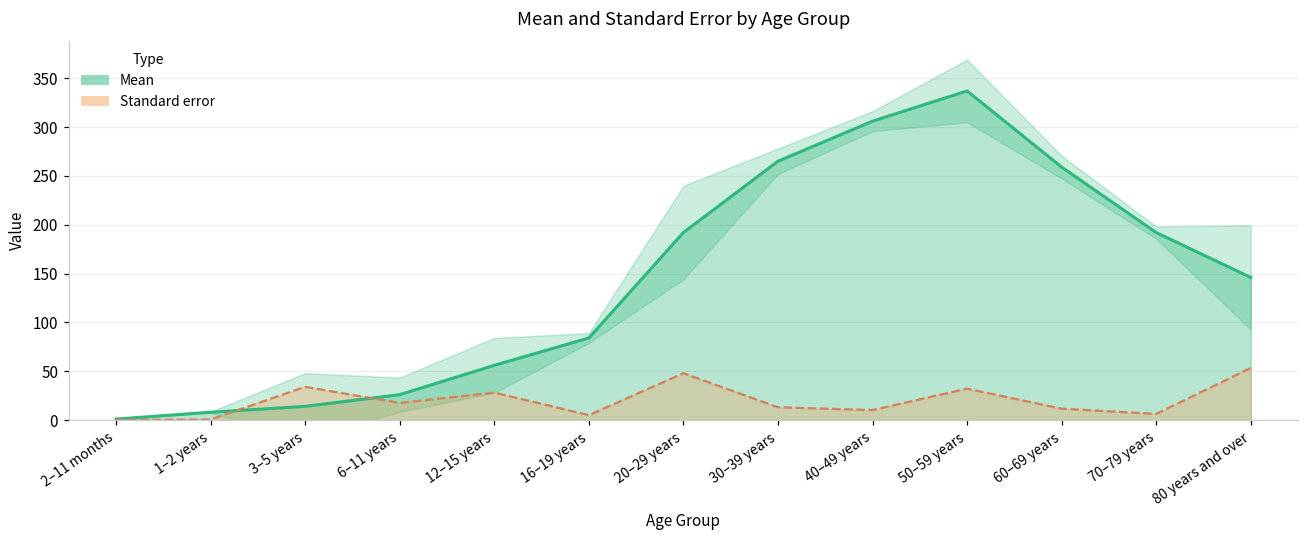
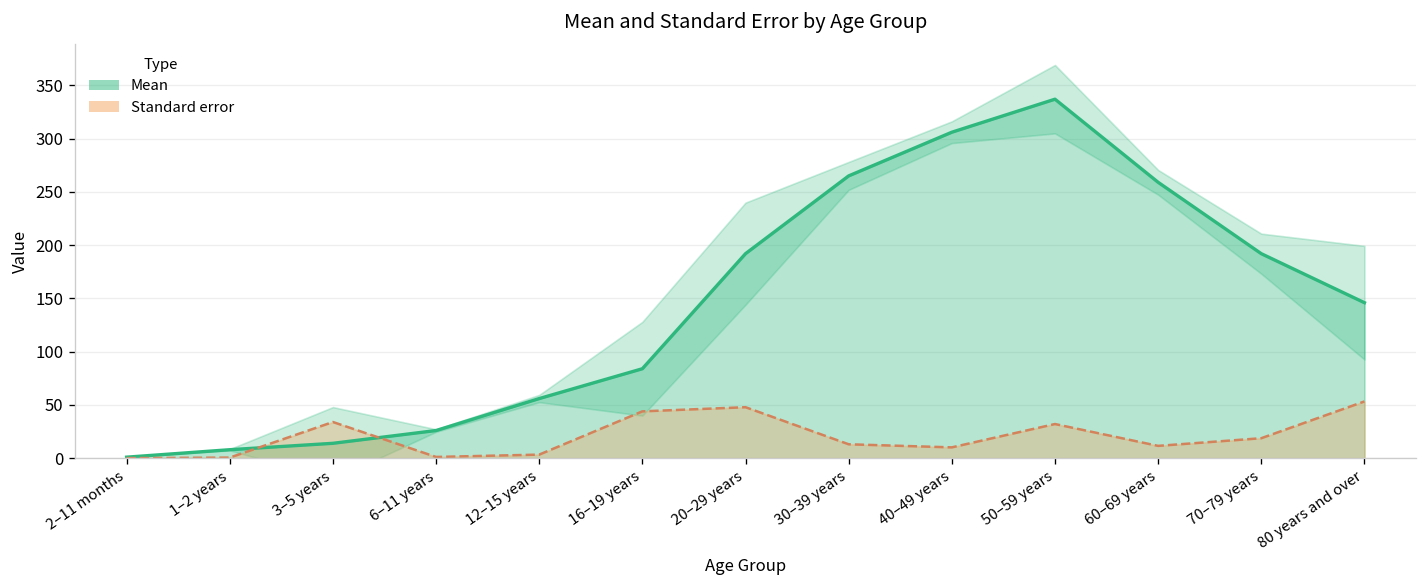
Standard error, 6–11 years: 20 -> 0
Standard error, 12–15 years: 30 -> 0
Standard error, 16–19 years: 10 -> 40
Standard error, 70–79 years: 10 -> 20
